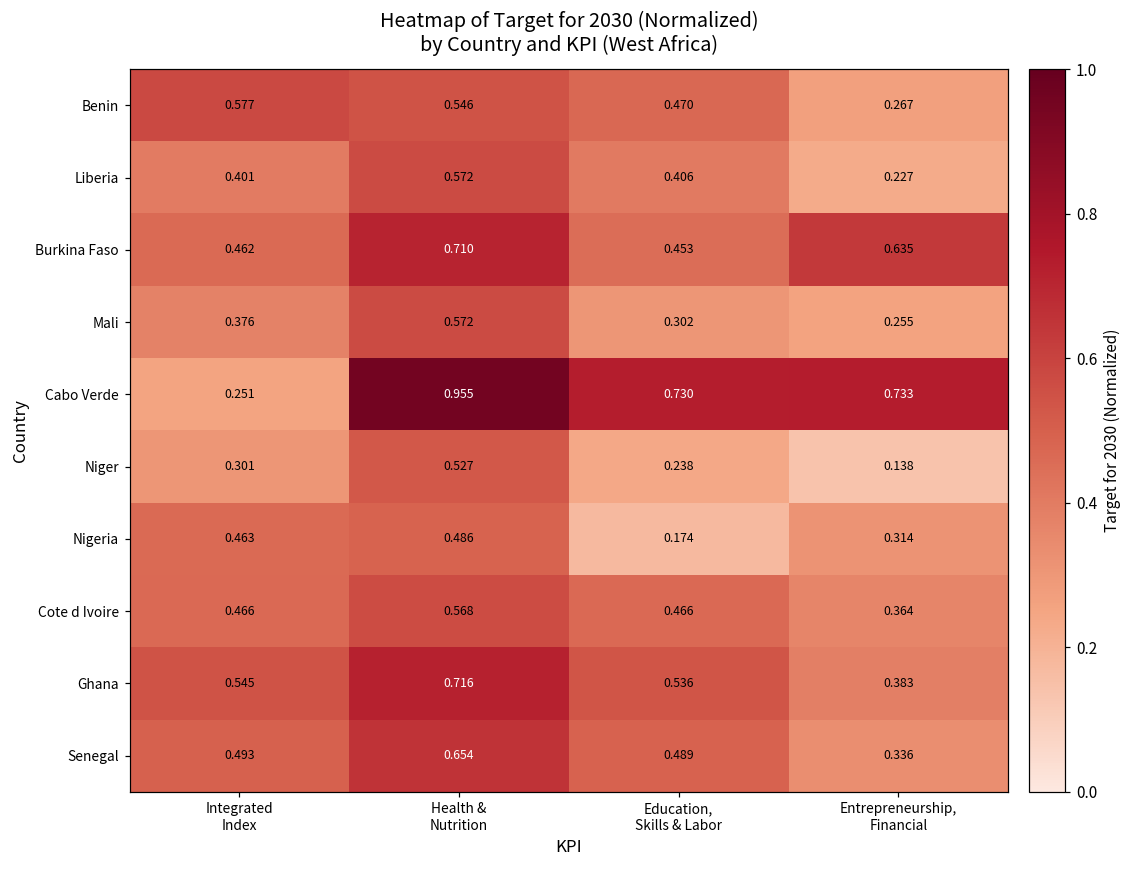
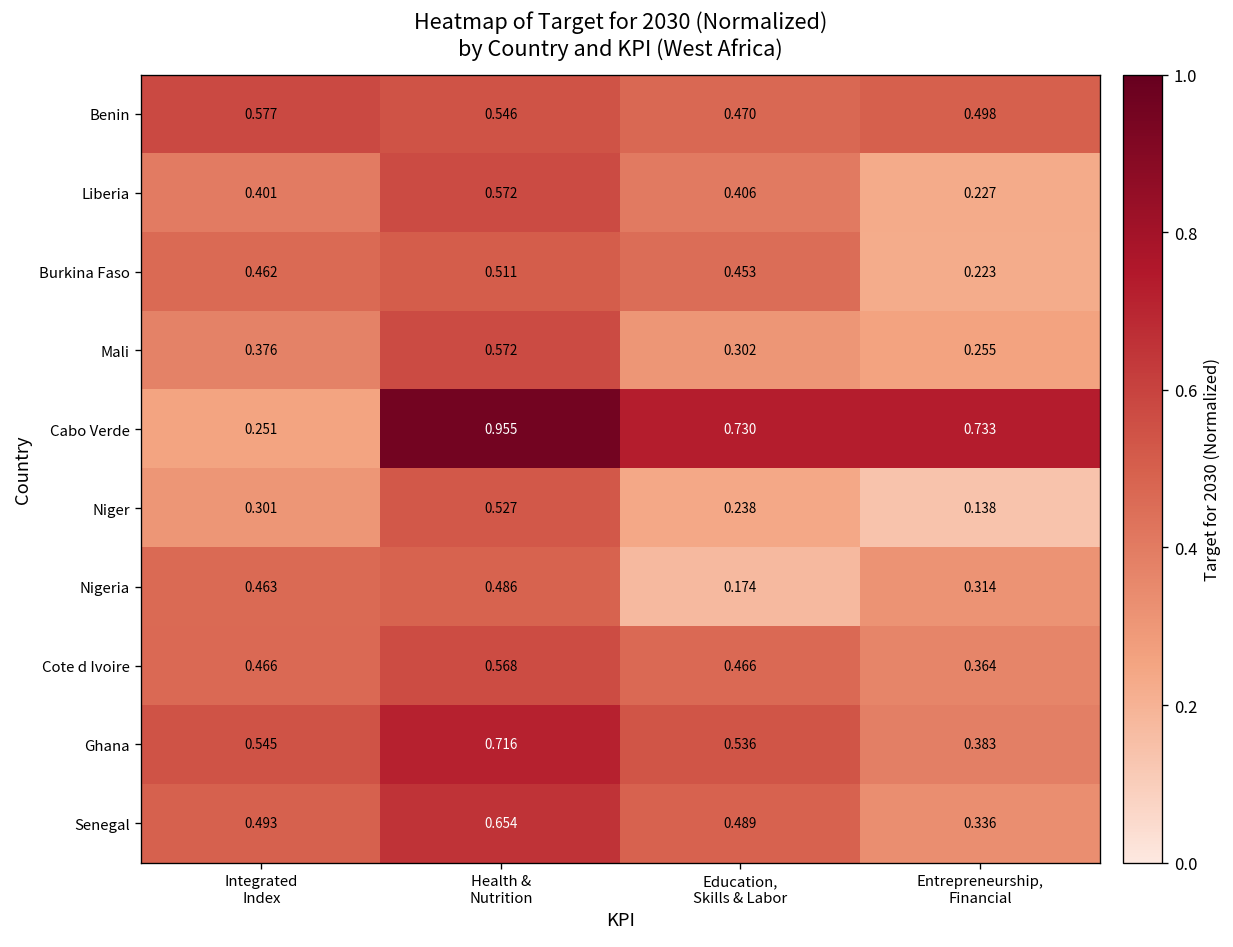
Benin, Entrepreneurship, Financial: 0.267 -> 0.498
Burkina Faso, Health & Nutrition: 0.710 -> 0.511
Burkina Faso, Entrepreneurship, Financial: 0.635 -> 0.223
